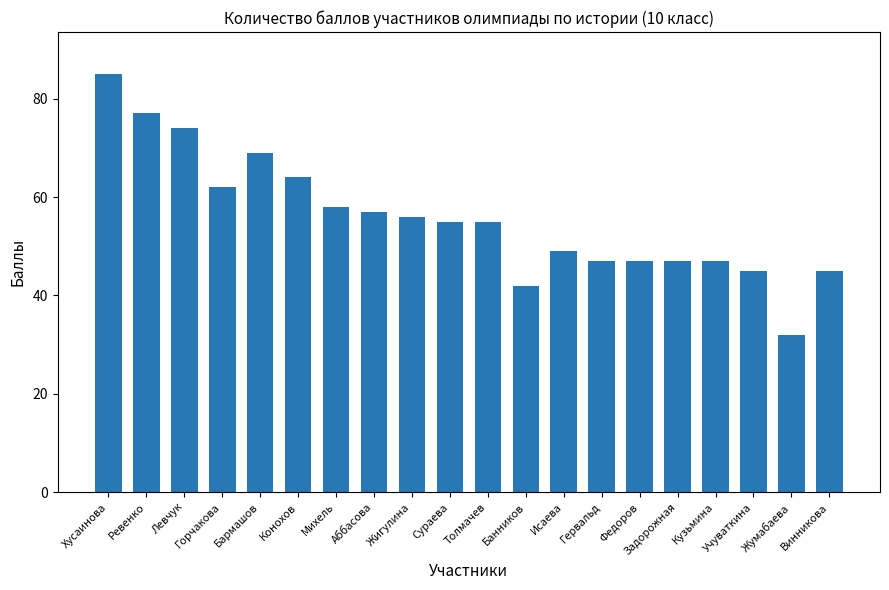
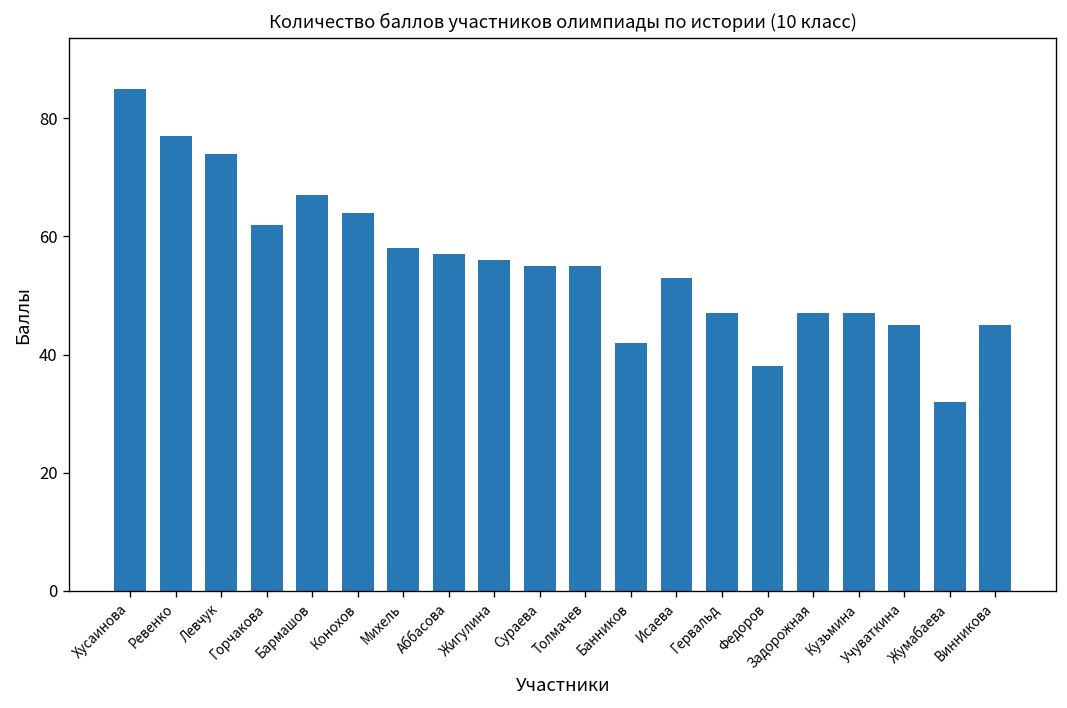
Бармашов: 69 -> 67
Исаева: 49 -> 53
Федоров: 47 -> 38
